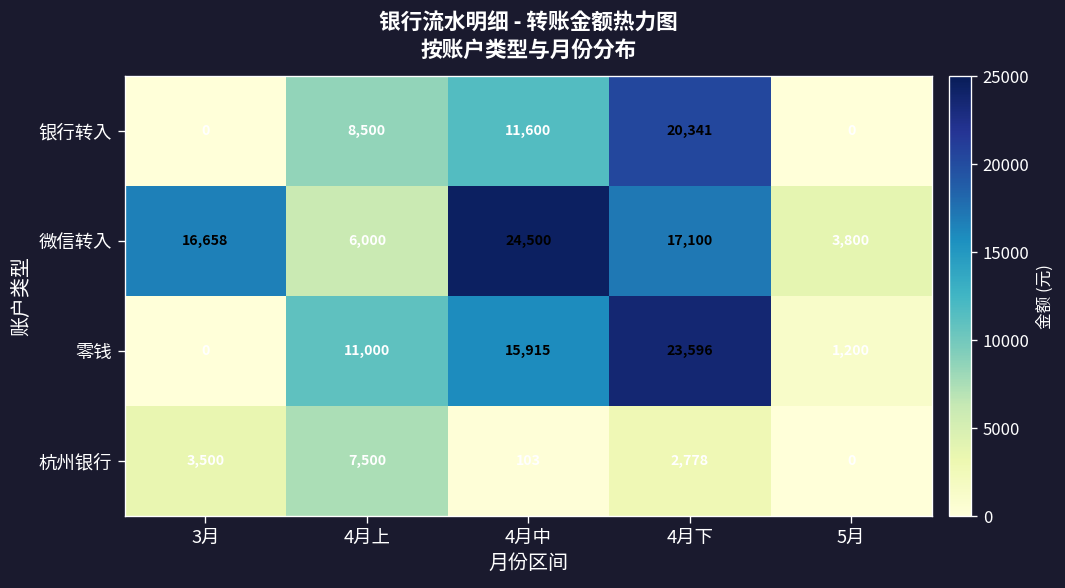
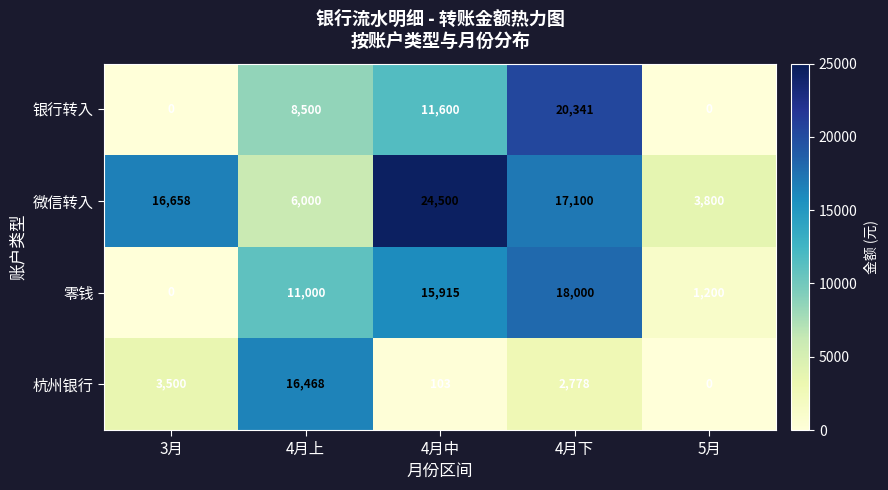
零钱, 4月下: 23,596 -> 18,000
杭州银行, 4月上: 7,500 -> 16,468
